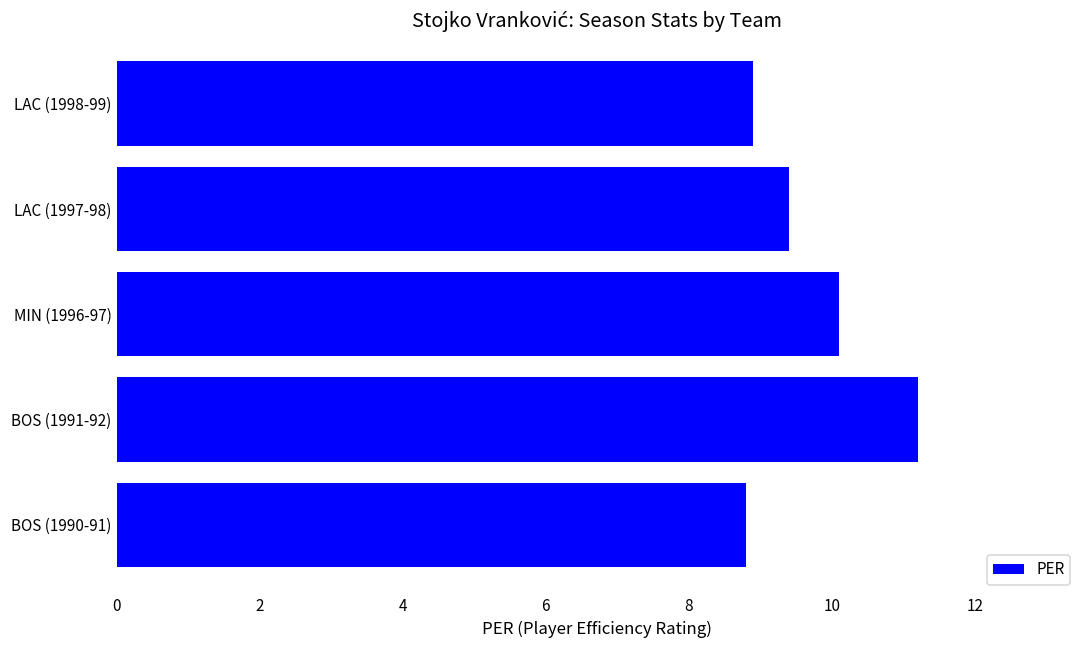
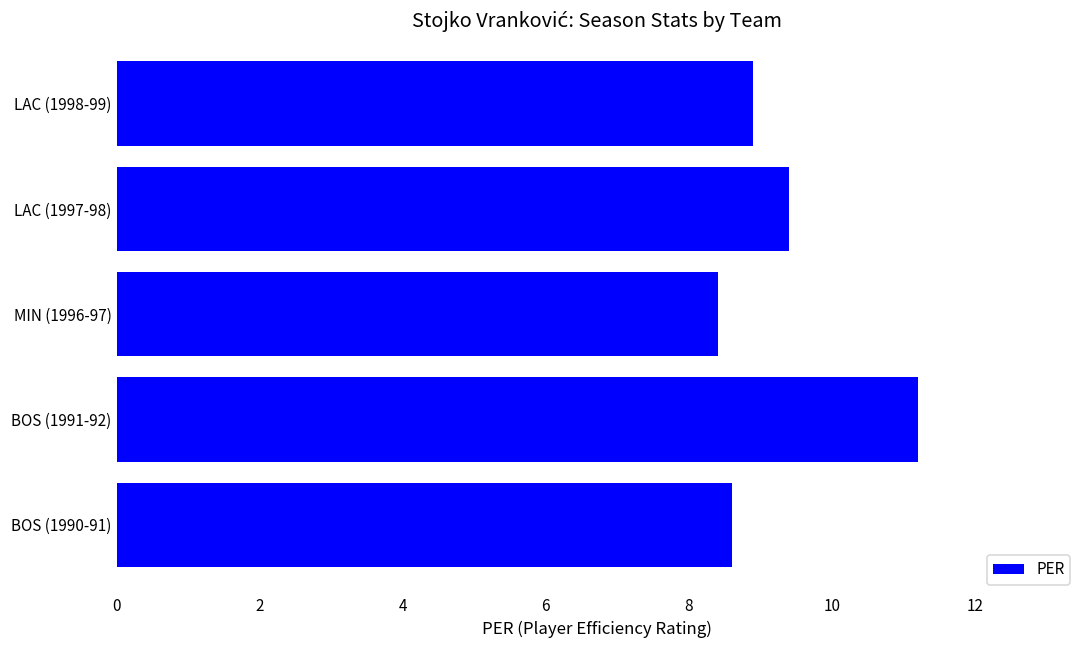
MIN (1996-97): 10.1 -> 8.4
BOS (1990-91): 8.8 -> 8.6
